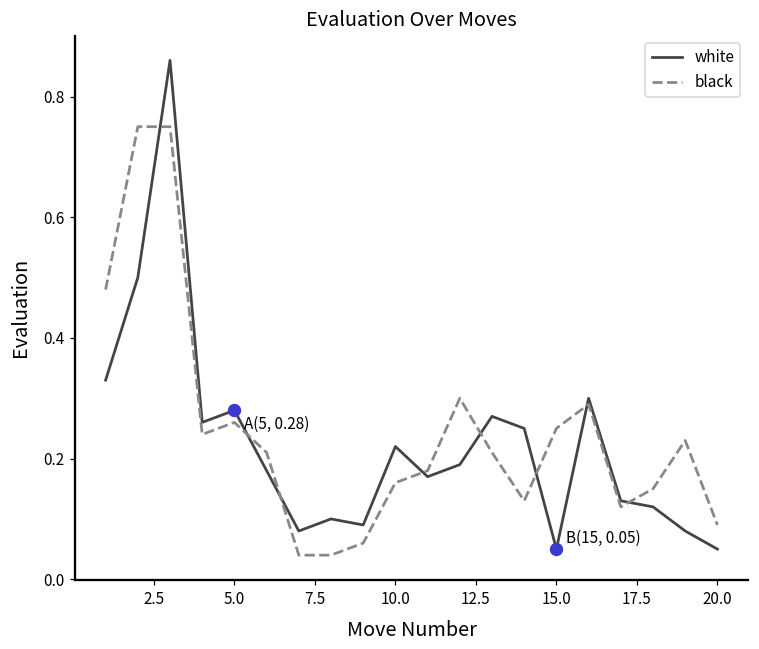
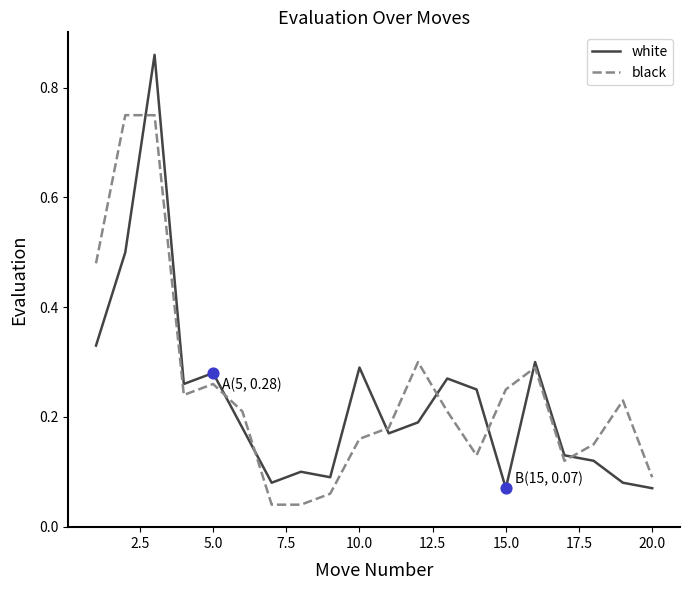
white, 10.0: 0.22 -> 0.29
white, 15.0: 0.05 -> 0.07
white, 20.0: 0.05 -> 0.07
